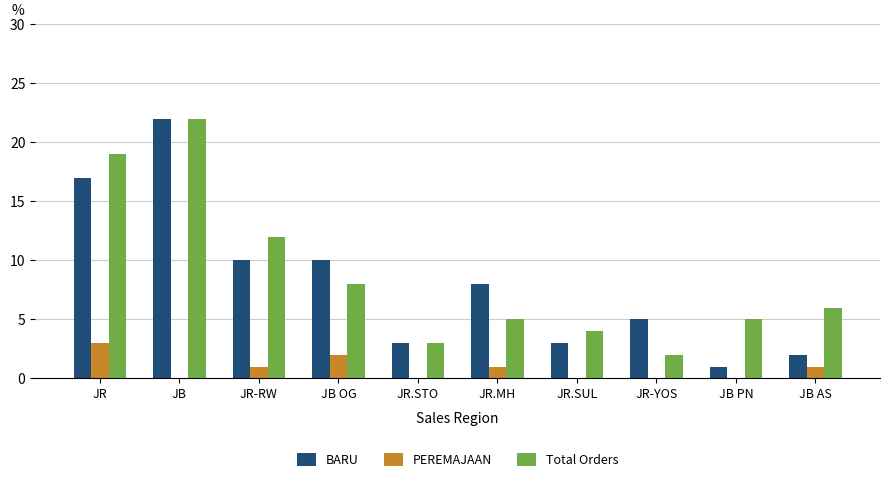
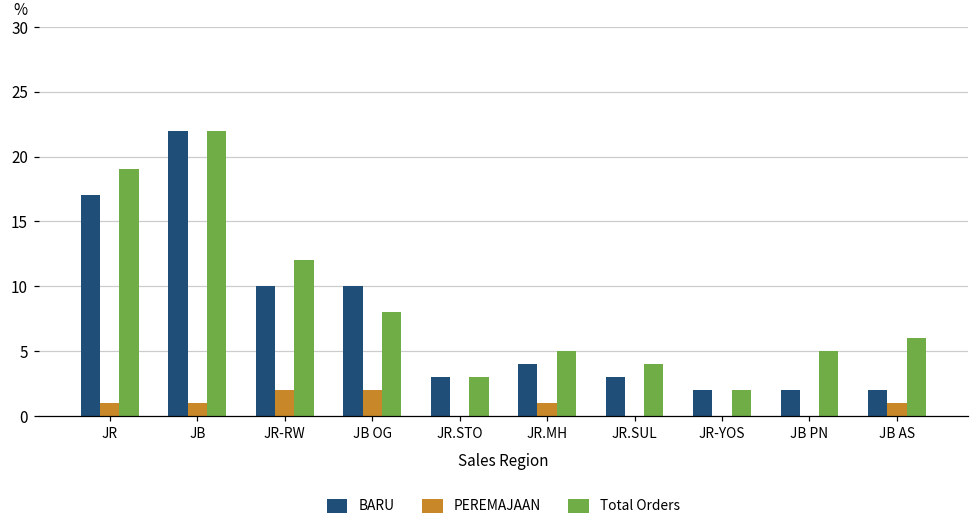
PEREMAJAAN, JR: 3 -> 1
PEREMAJAAN, JB: 0 -> 1
PEREMAJAAN, JR-RW: 1 -> 2
BARU, JR.MH: 8 -> 4
BARU, JR-YOS: 5 -> 2
BARU, JB PN: 1 -> 2
